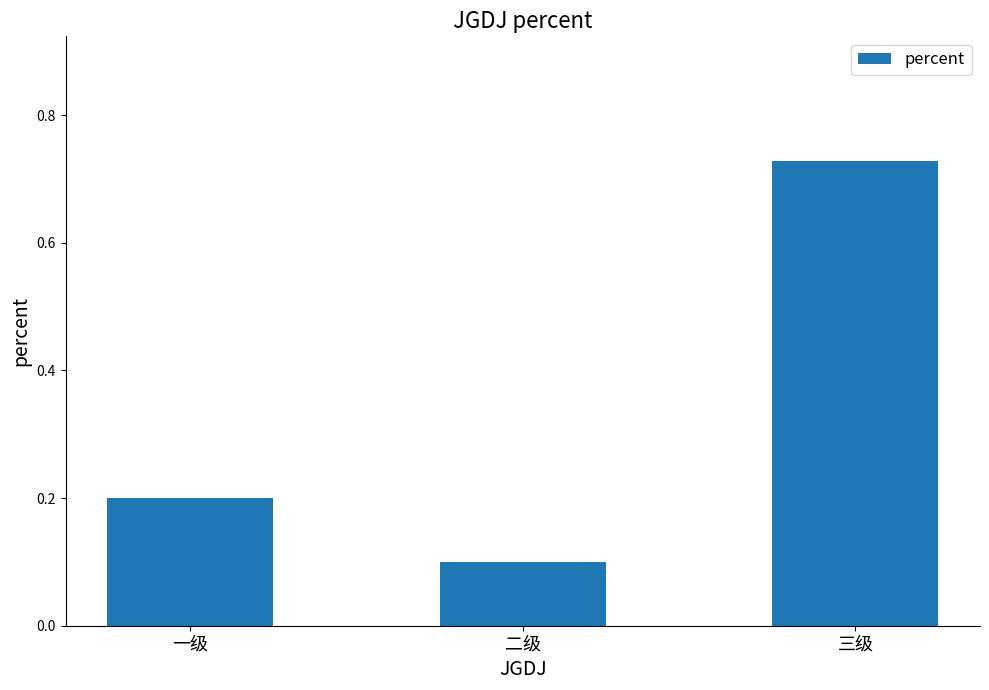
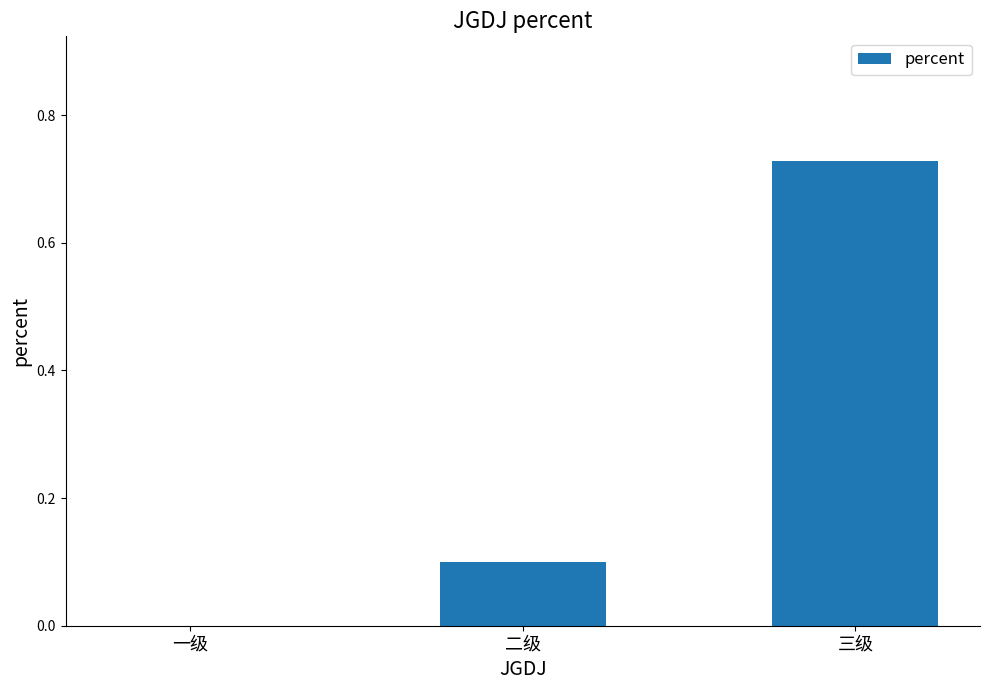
一级: 0.2 -> 0.0
